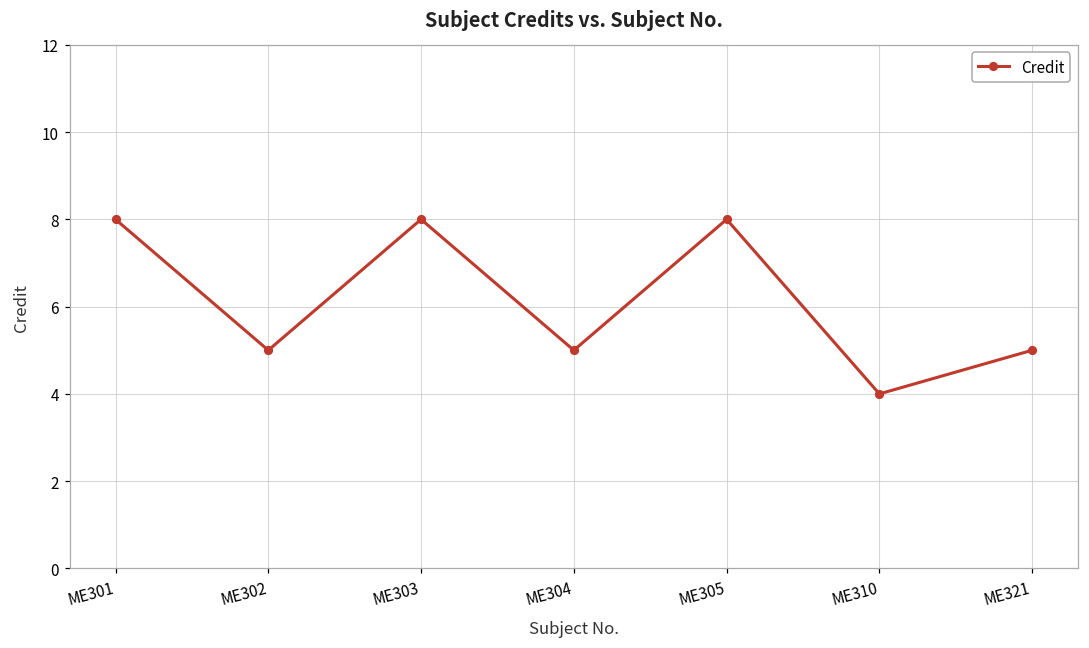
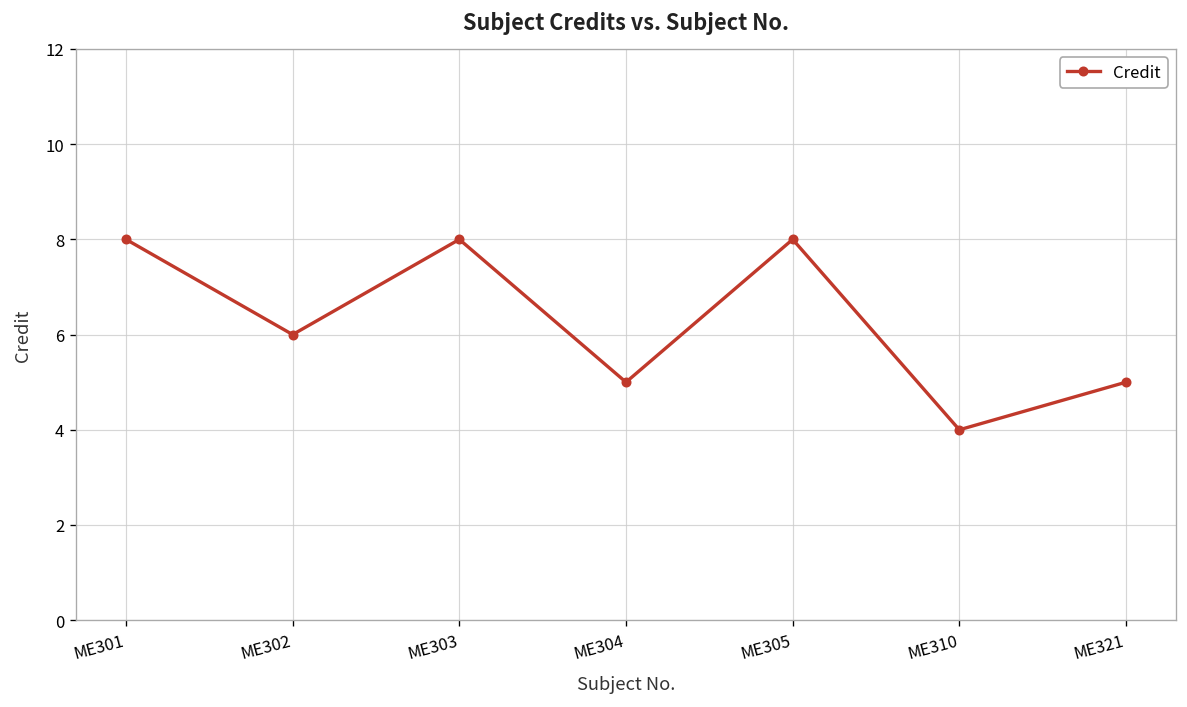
ME302: 5 -> 6
